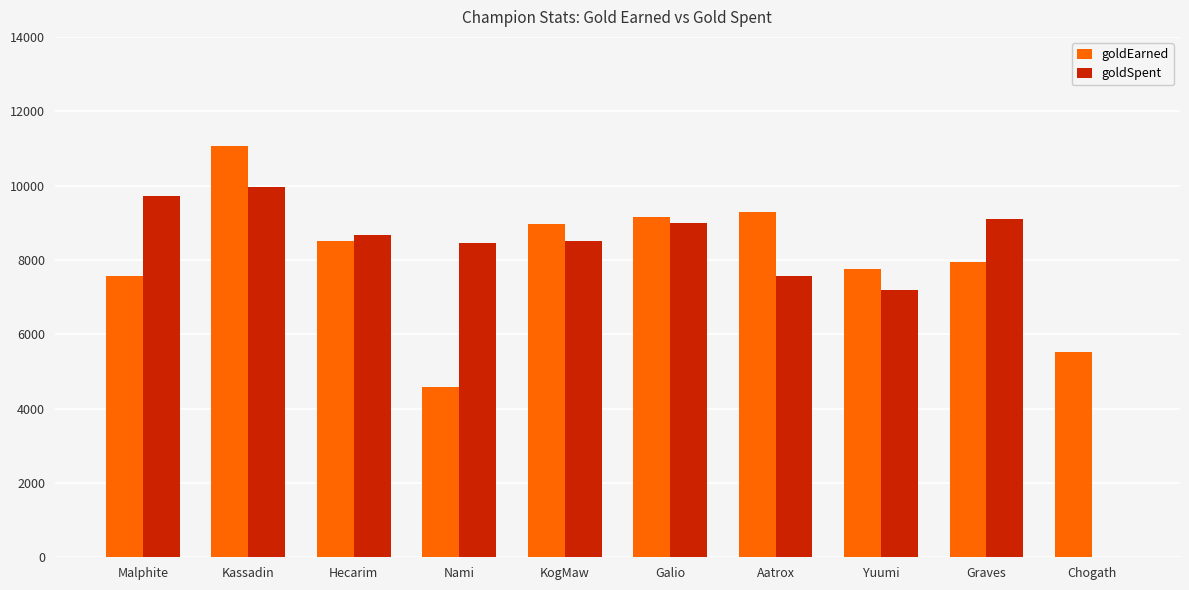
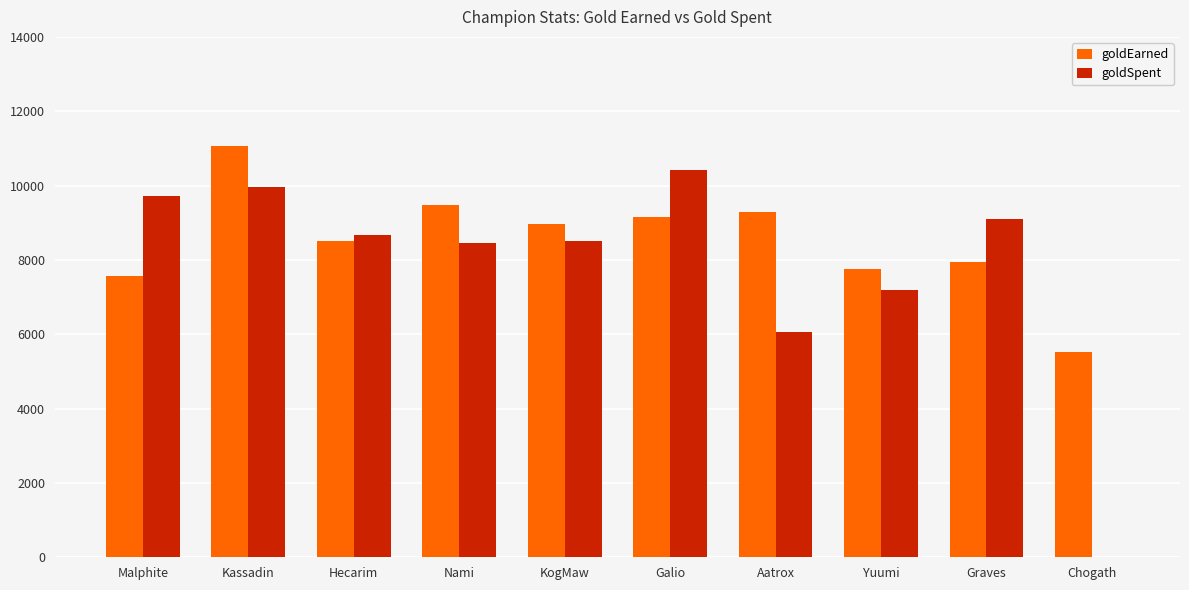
goldEarned, Nami: 4600 -> 9500
goldSpent, Galio: 9000 -> 10400
goldSpent, Aatrox: 7600 -> 6100
